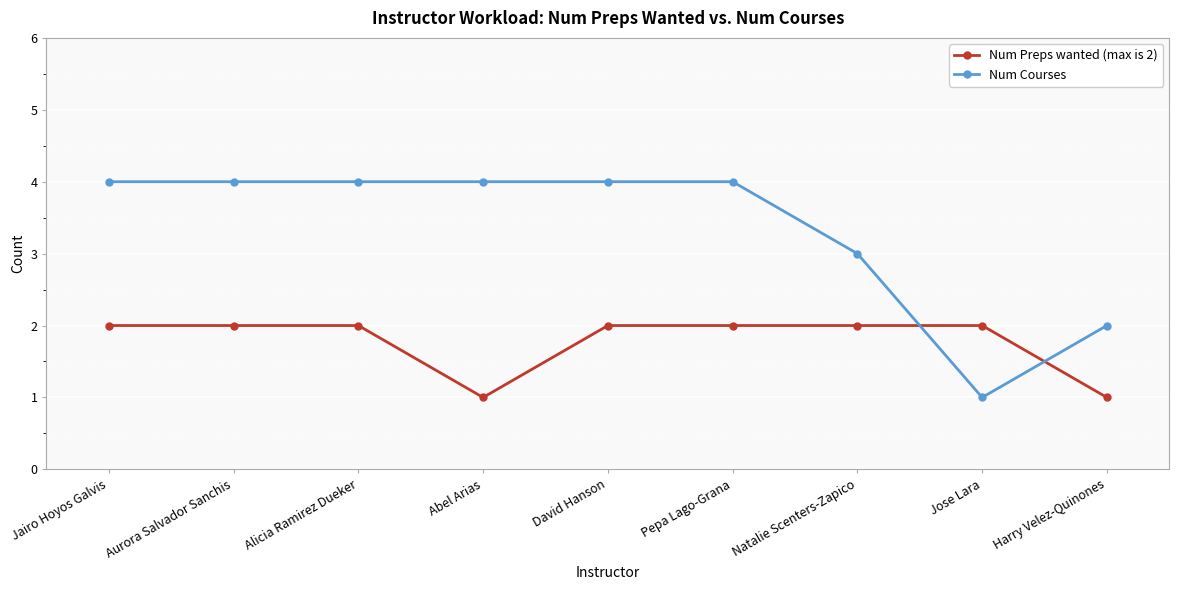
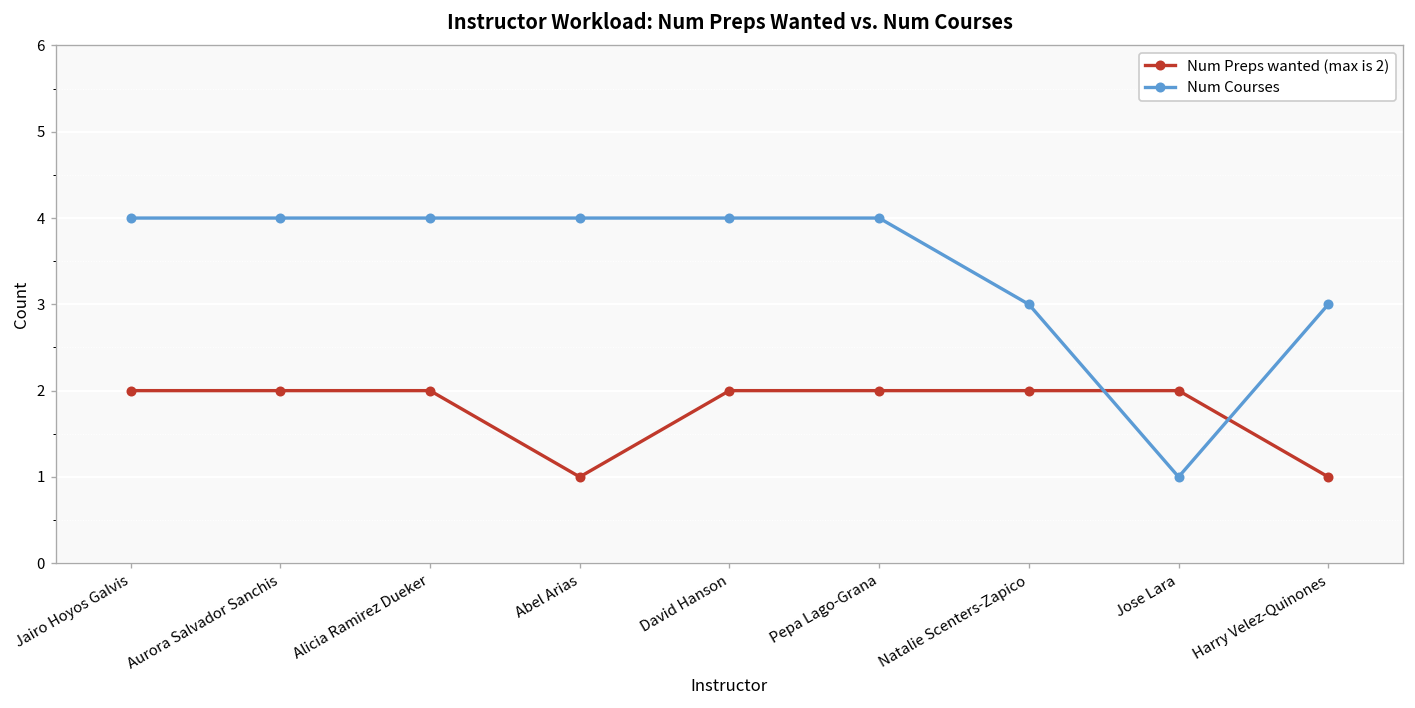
Num Courses, Harry Velez-Quinones: 2 -> 3
